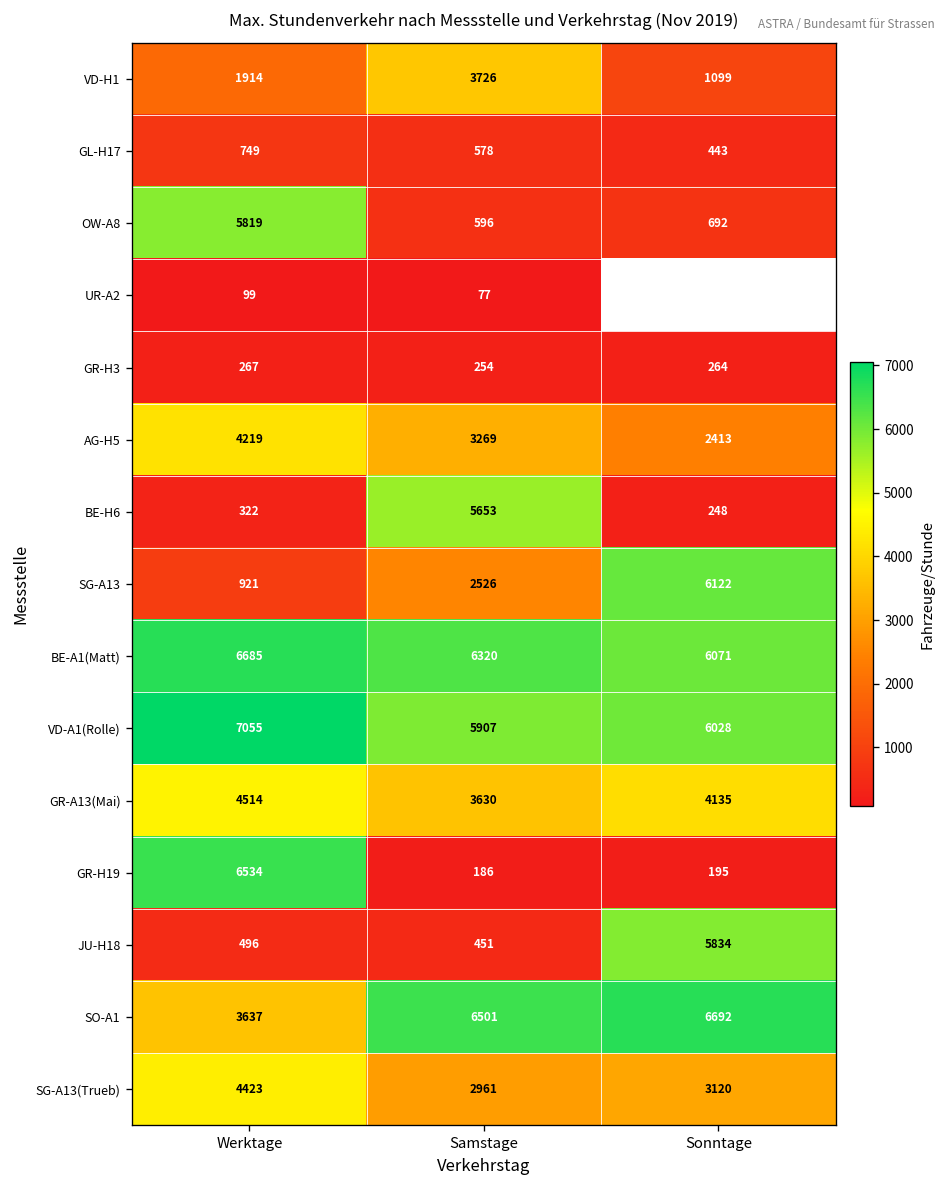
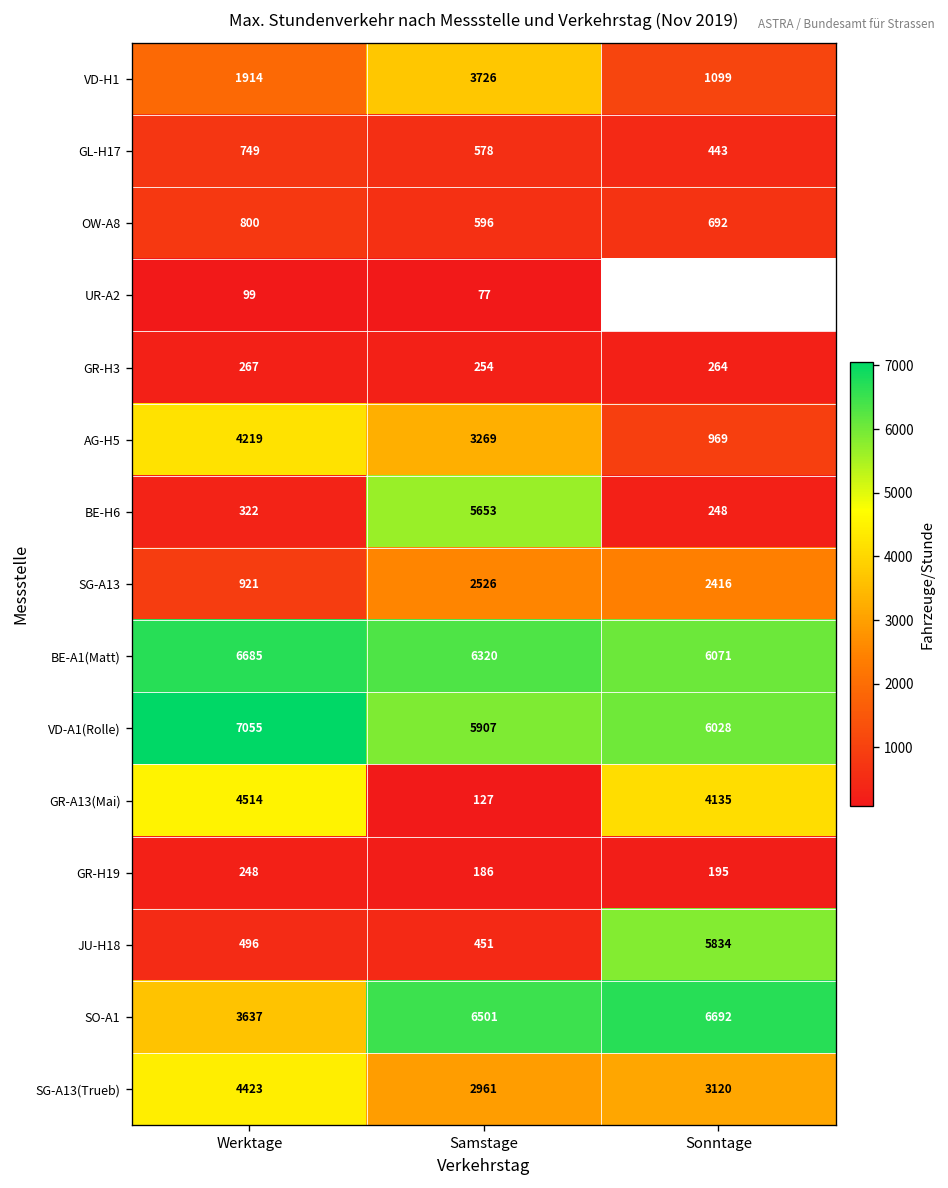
OW-A8, Werktage: 5819 -> 800
AG-H5, Sonntage: 2413 -> 969
SG-A13, Sonntage: 6122 -> 2416
GR-A13(Mai), Samstage: 3630 -> 127
GR-H19, Werktage: 6534 -> 248
